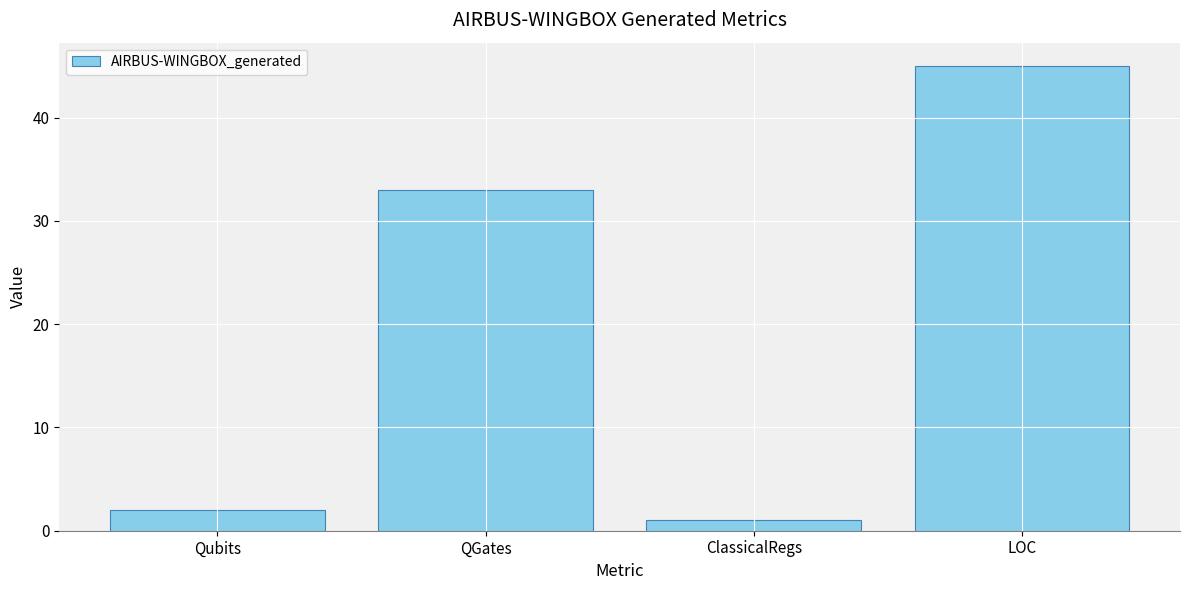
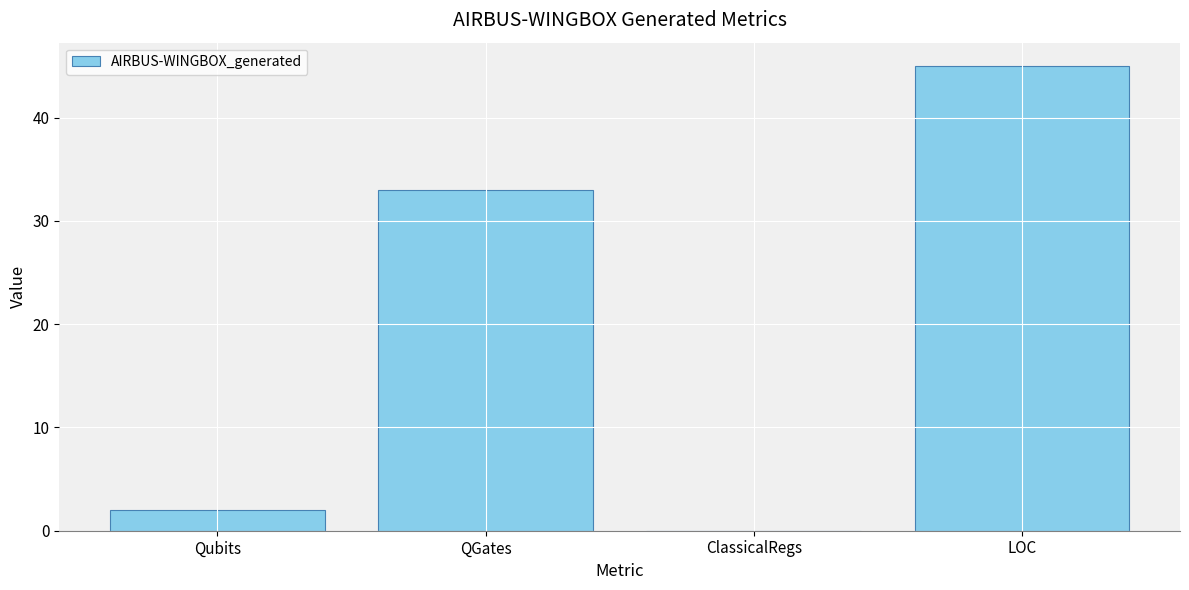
ClassicalRegs: 1 -> 0
